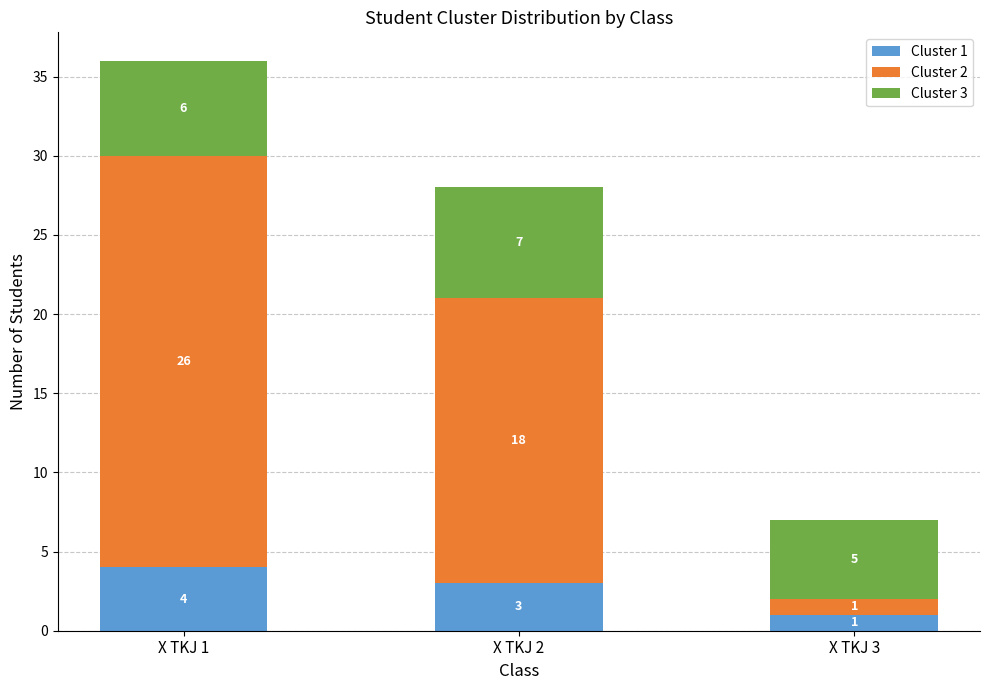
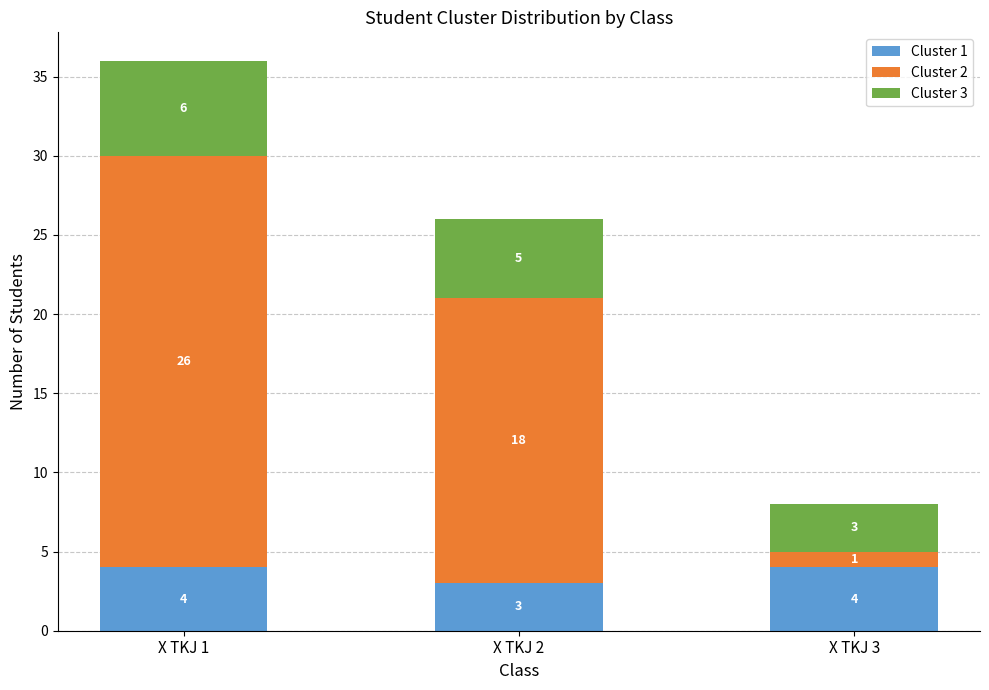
Cluster 3, X TKJ 2: 7 -> 5
Cluster 1, X TKJ 3: 1 -> 4
Cluster 3, X TKJ 3: 5 -> 3
